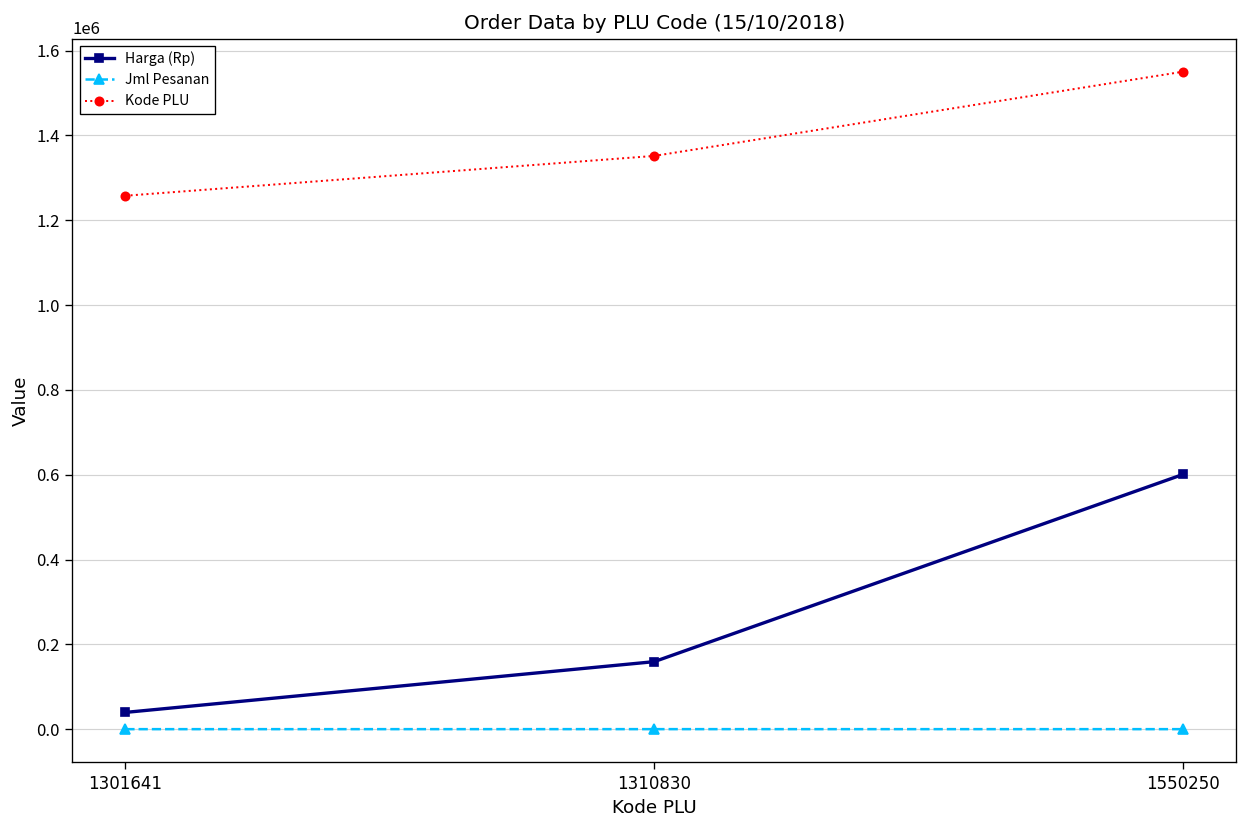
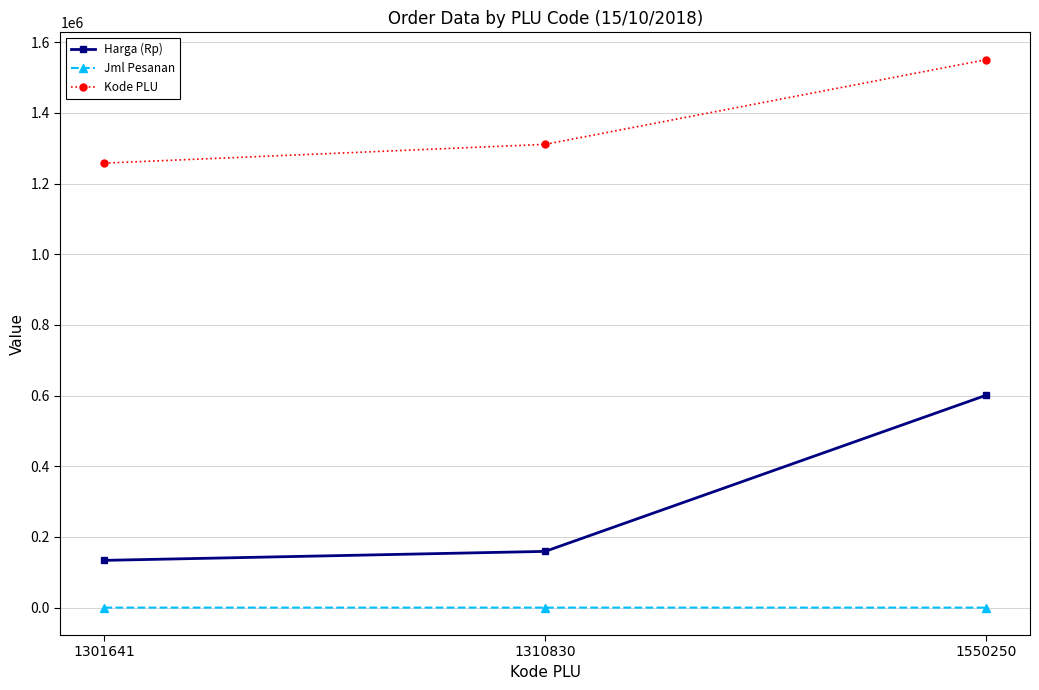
Harga (Rp), 1301641: 40000 -> 130000
Kode PLU, 1310830: 1350000 -> 1310000
